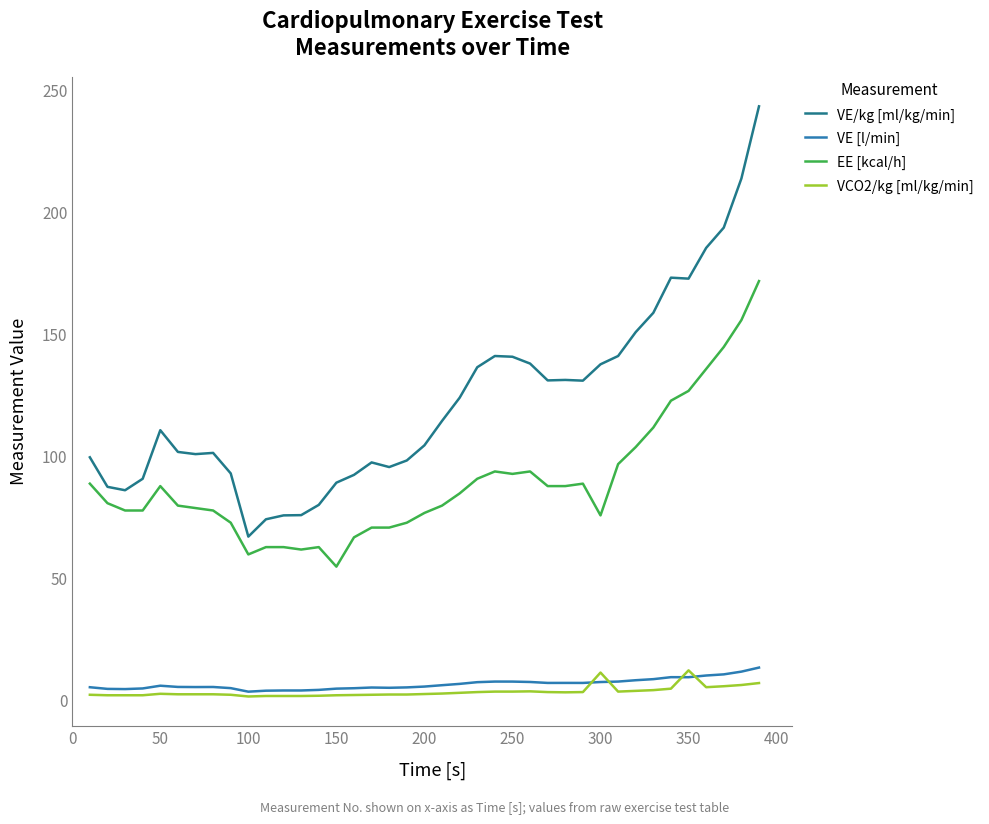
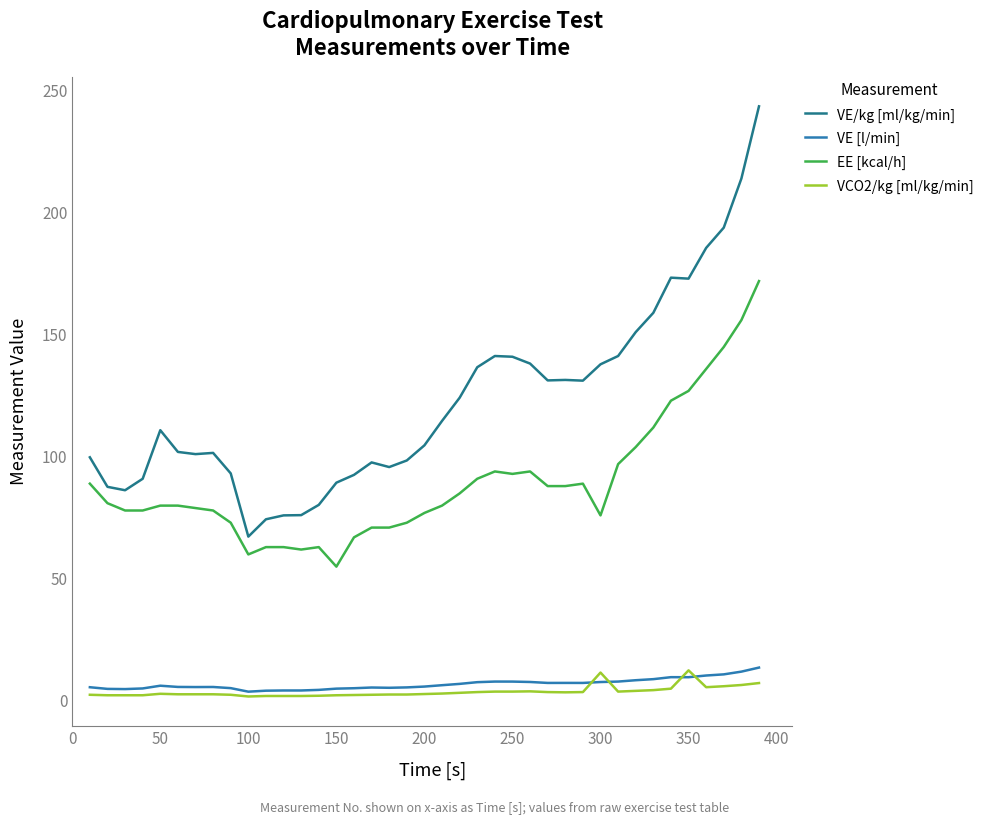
EE [kcal/h], 50: 88 -> 80
